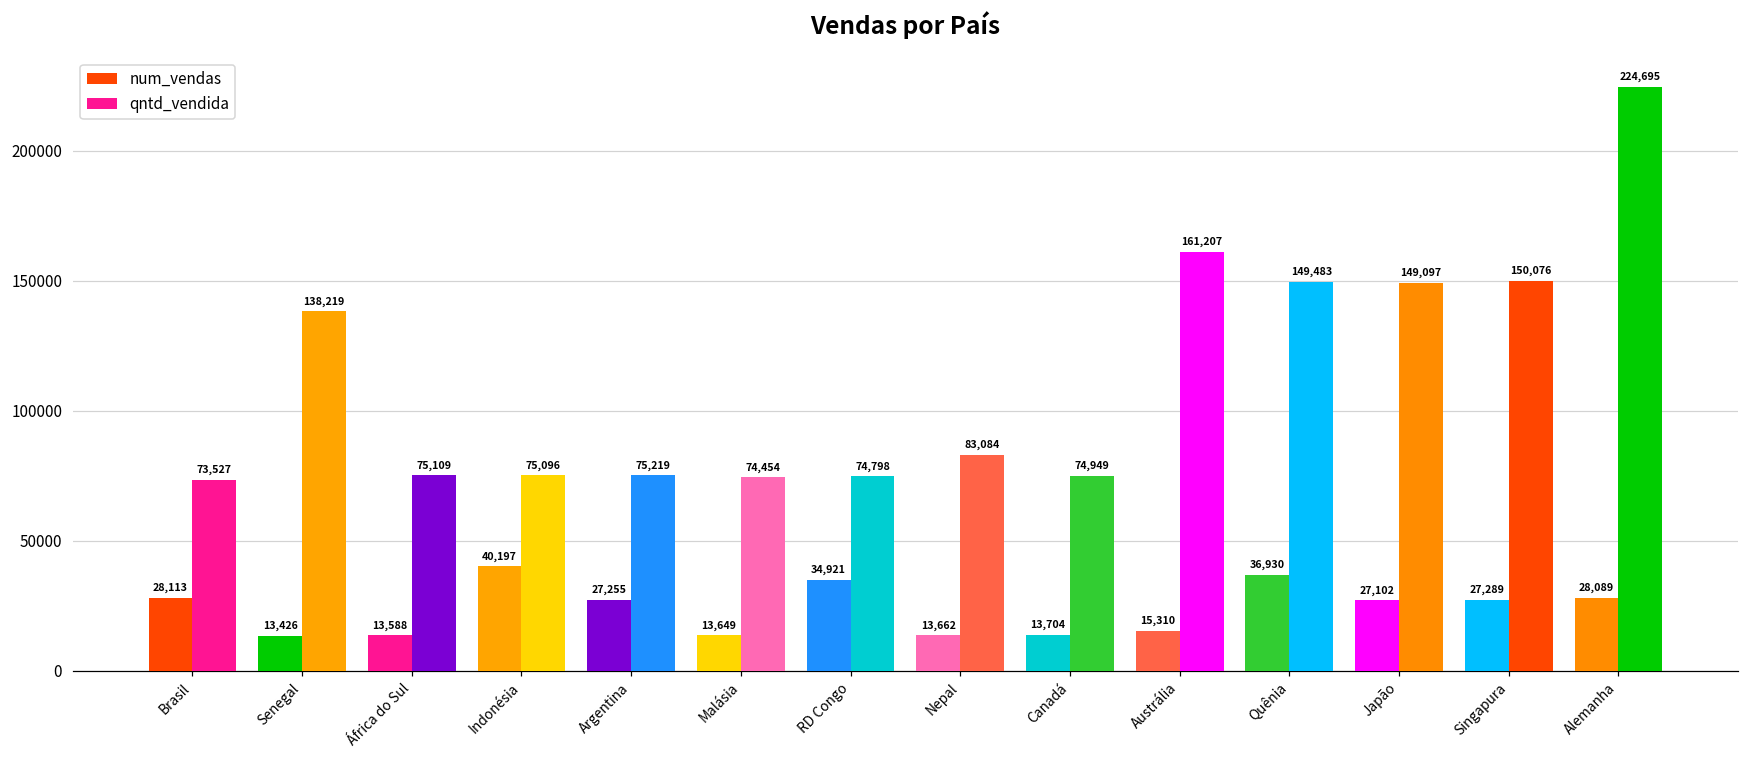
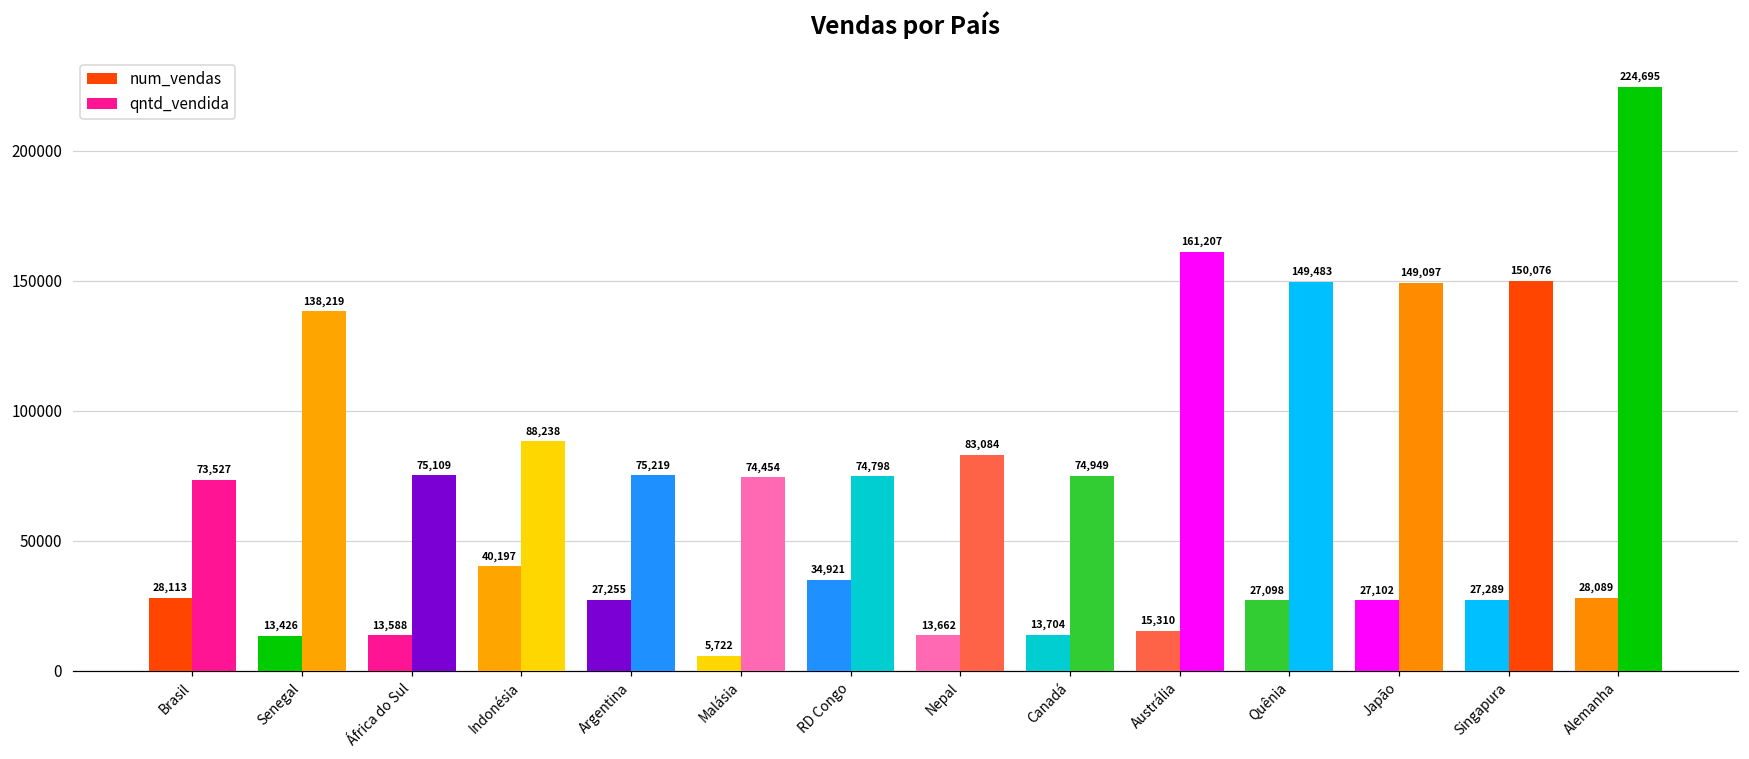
qntd_vendida, Indonésia: 75,096 -> 88,238
num_vendas, Malásia: 13,649 -> 5,722
num_vendas, Quênia: 36,930 -> 27,098
